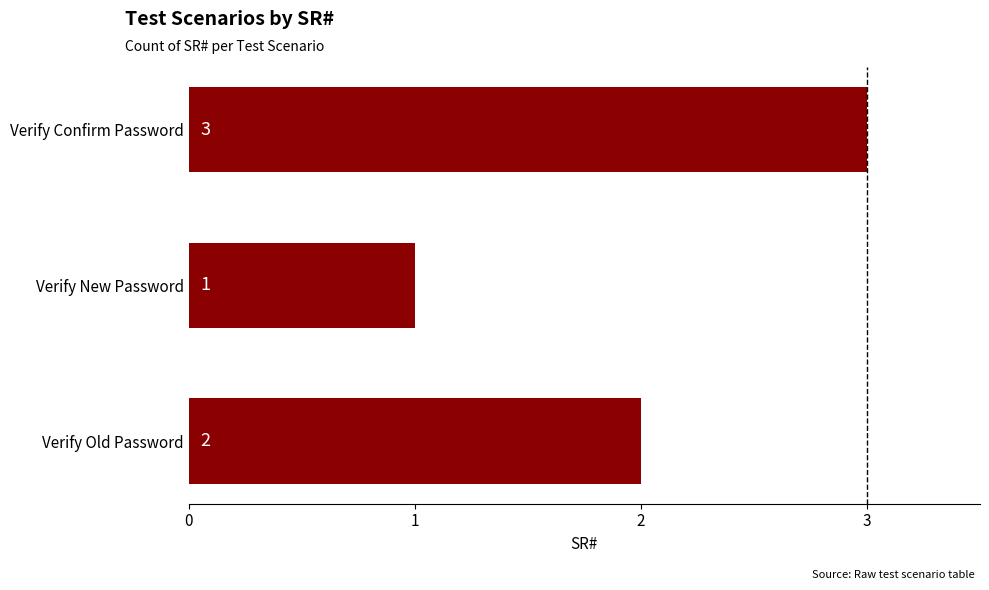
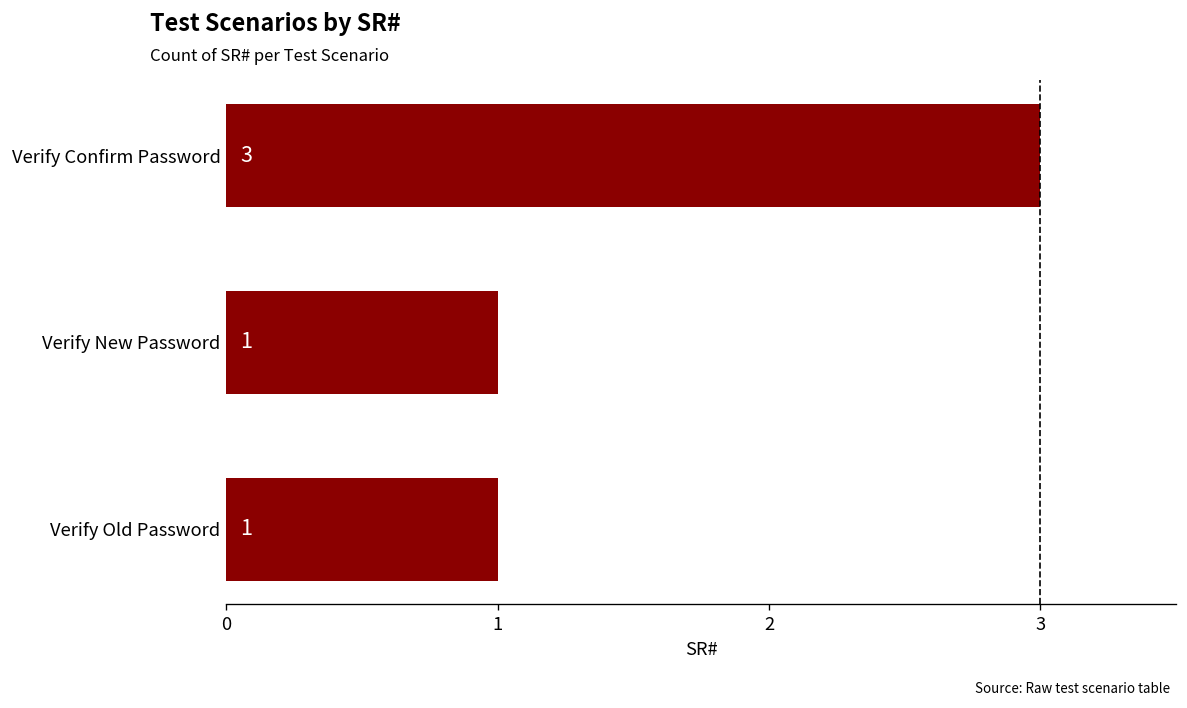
Verify Old Password: 2 -> 1
